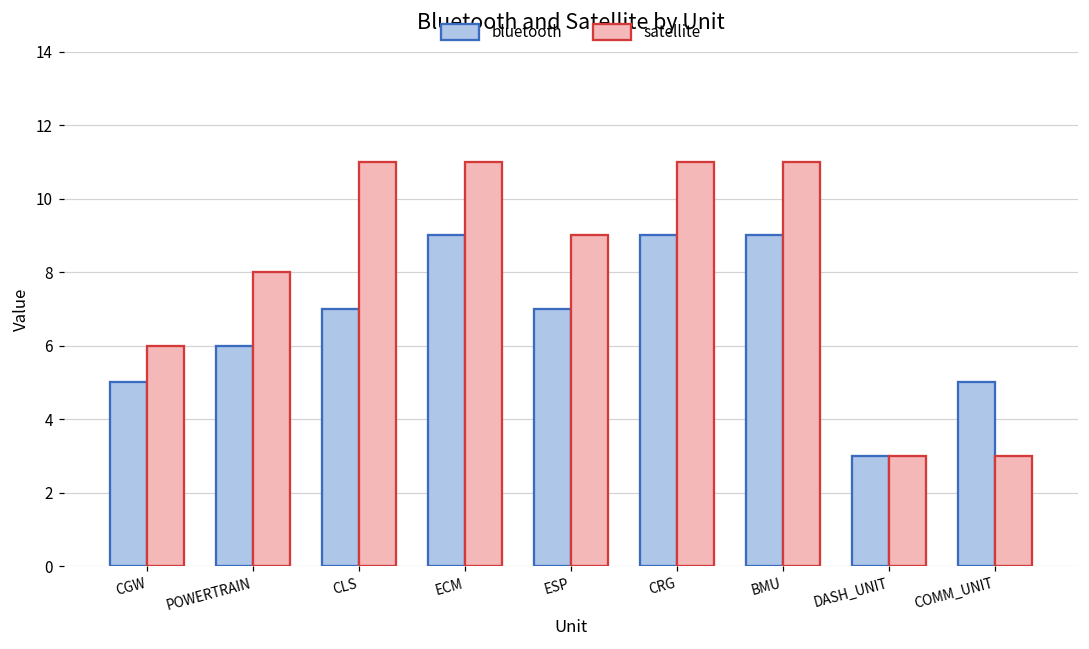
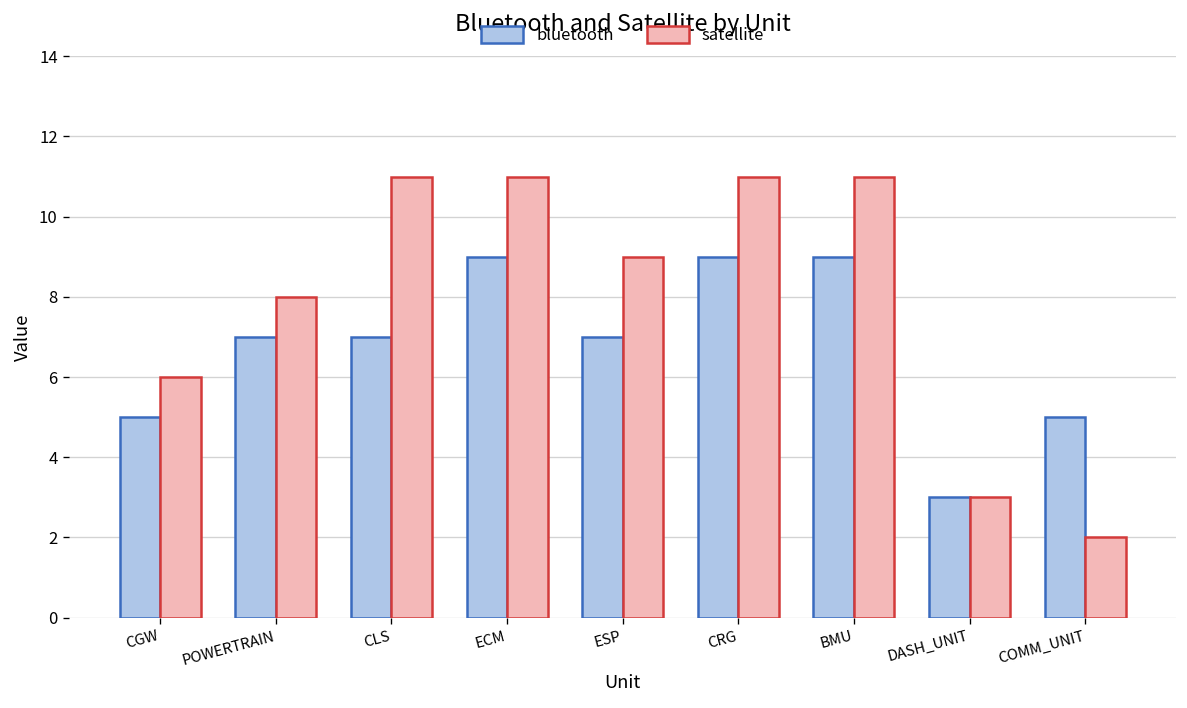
bluetooth, POWERTRAIN: 6 -> 7
satellite, COMM_UNIT: 3 -> 2
